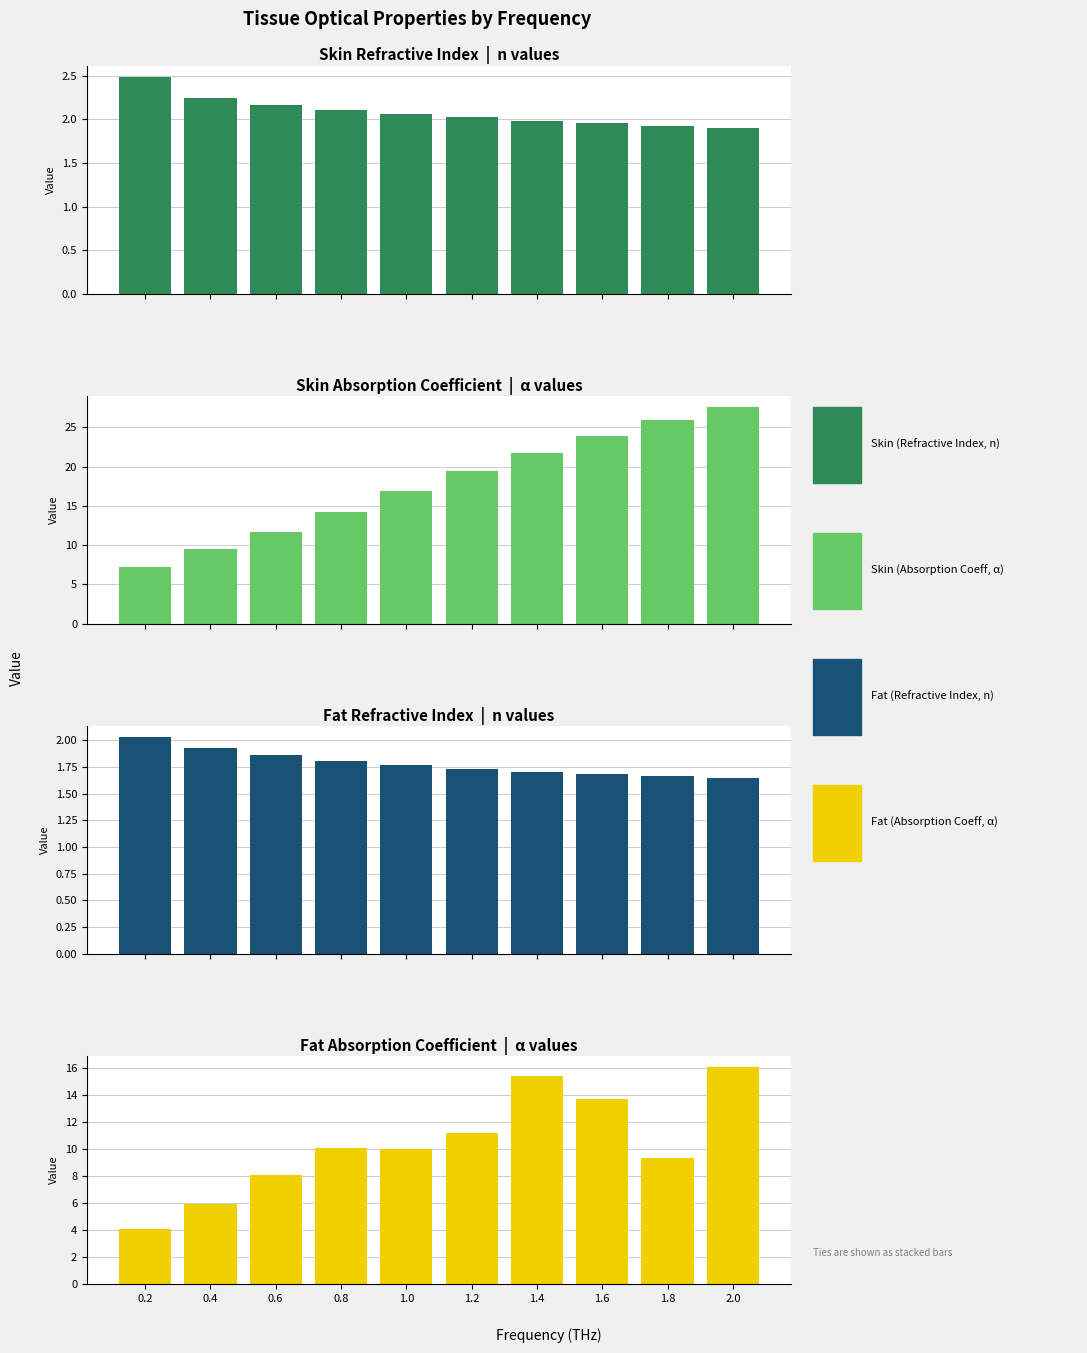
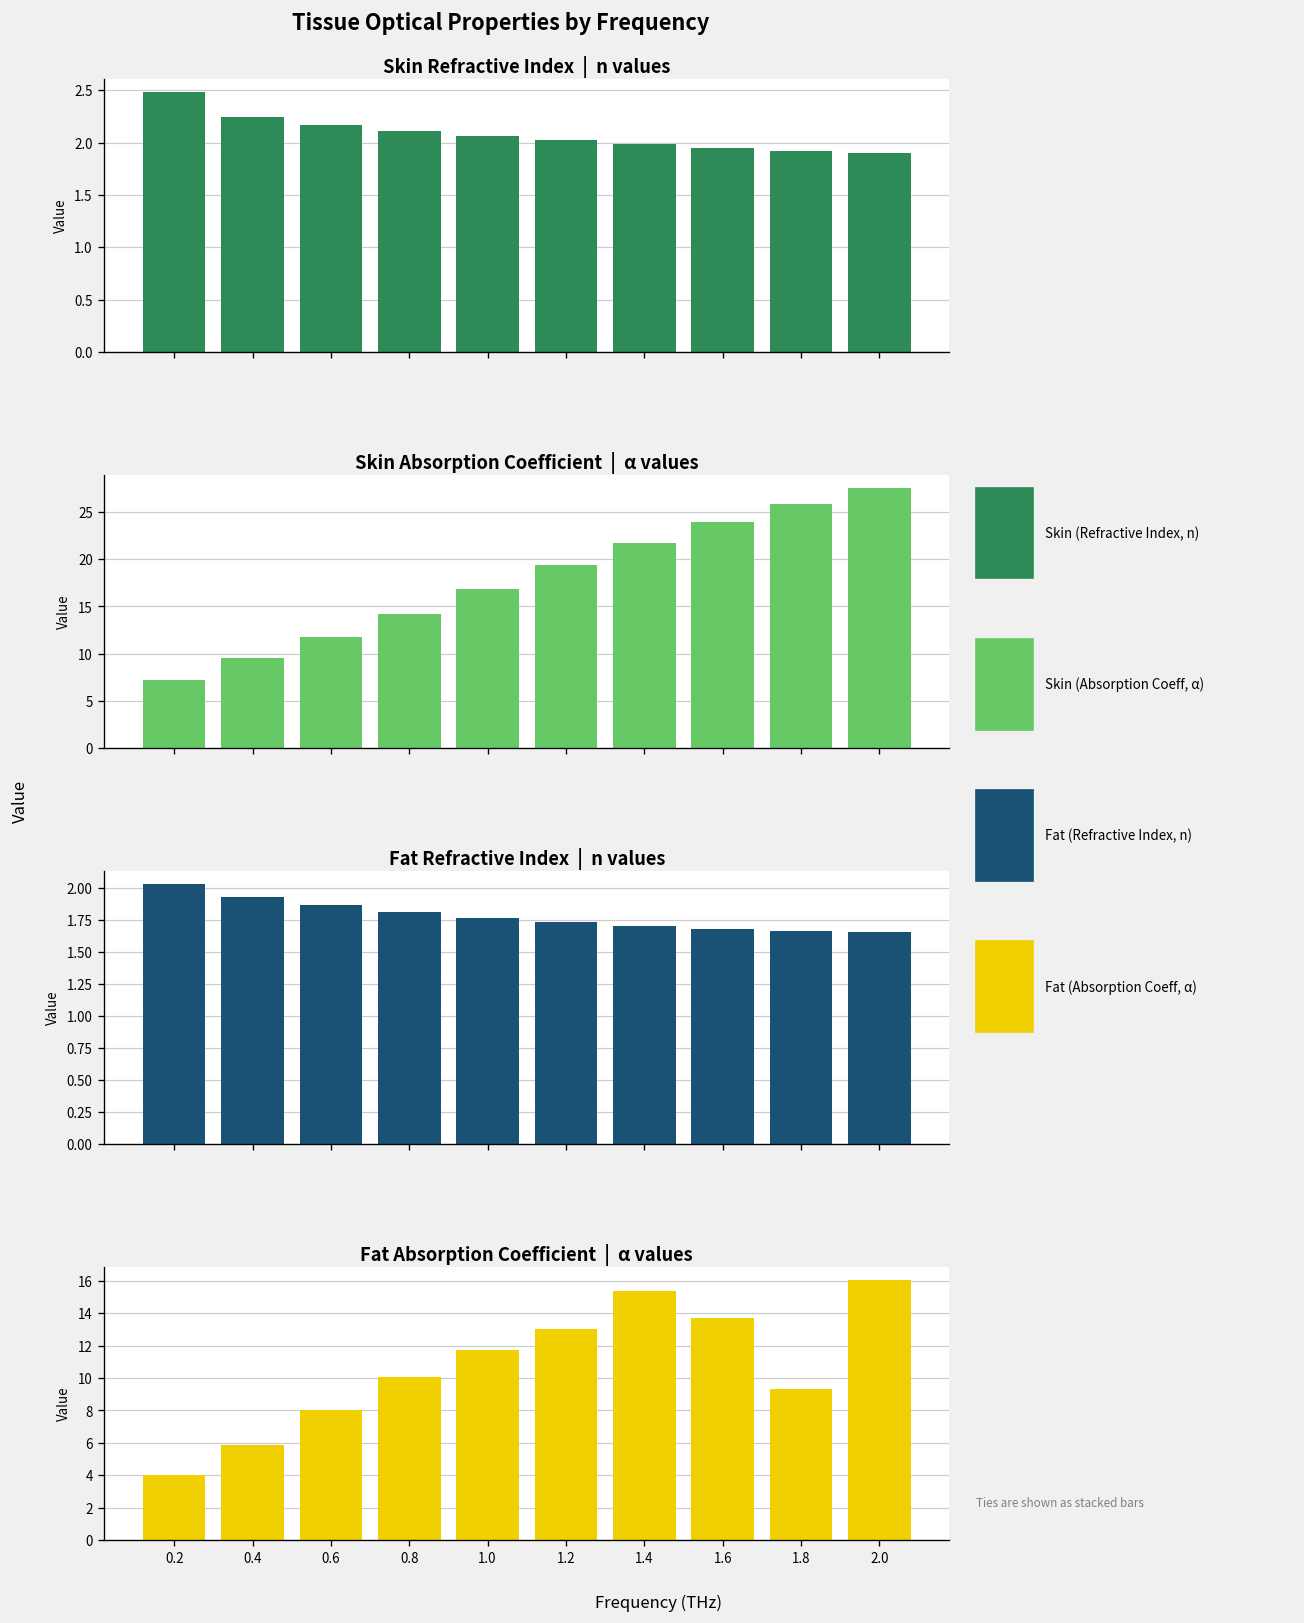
Fat Absorption Coefficient | α values, 1.0: 10.0 -> 11.7
Fat Absorption Coefficient | α values, 1.2: 11.2 -> 13.0
